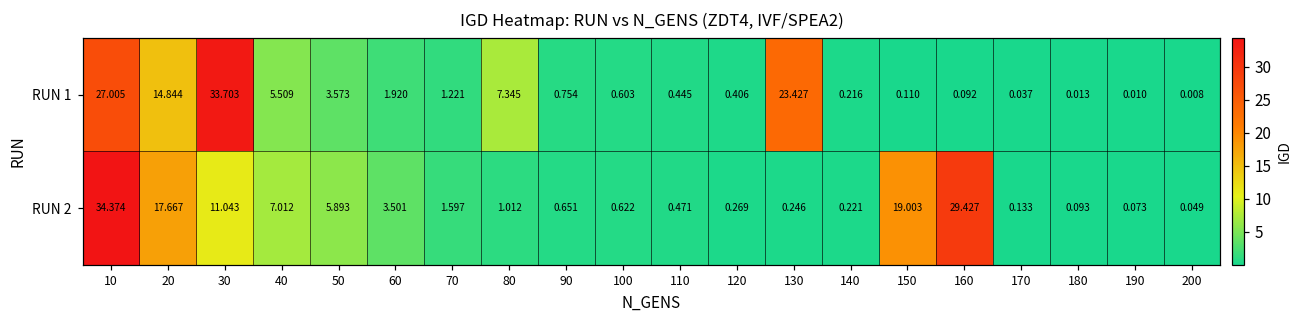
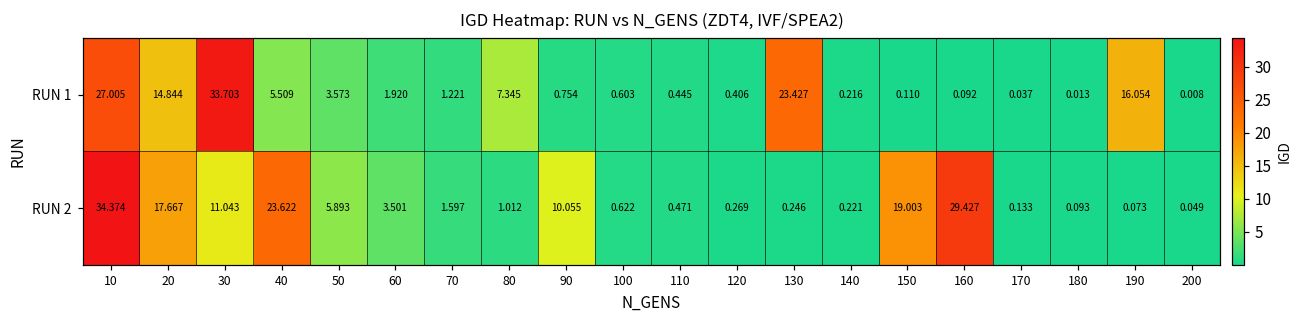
RUN 1, 190: 0.010 -> 16.054
RUN 2, 40: 7.012 -> 23.622
RUN 2, 90: 0.651 -> 10.055
